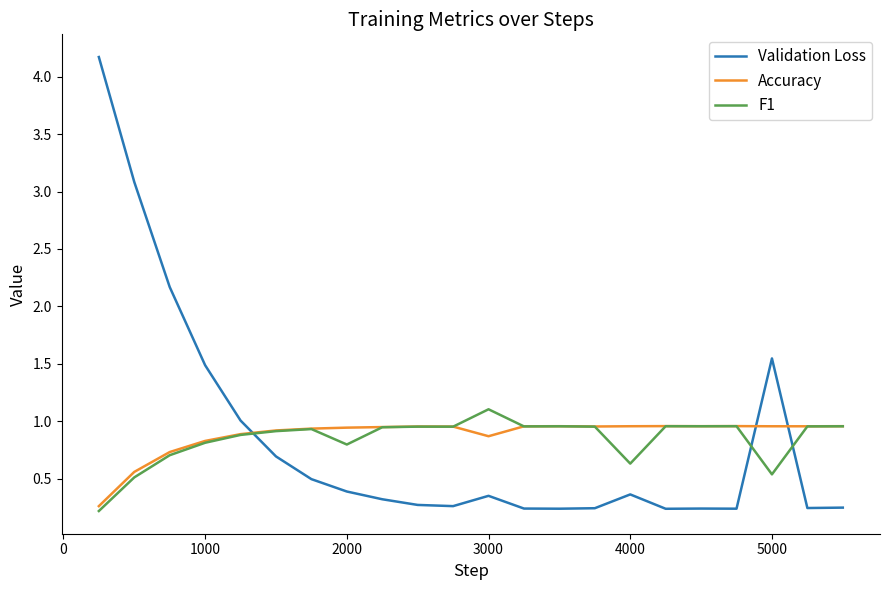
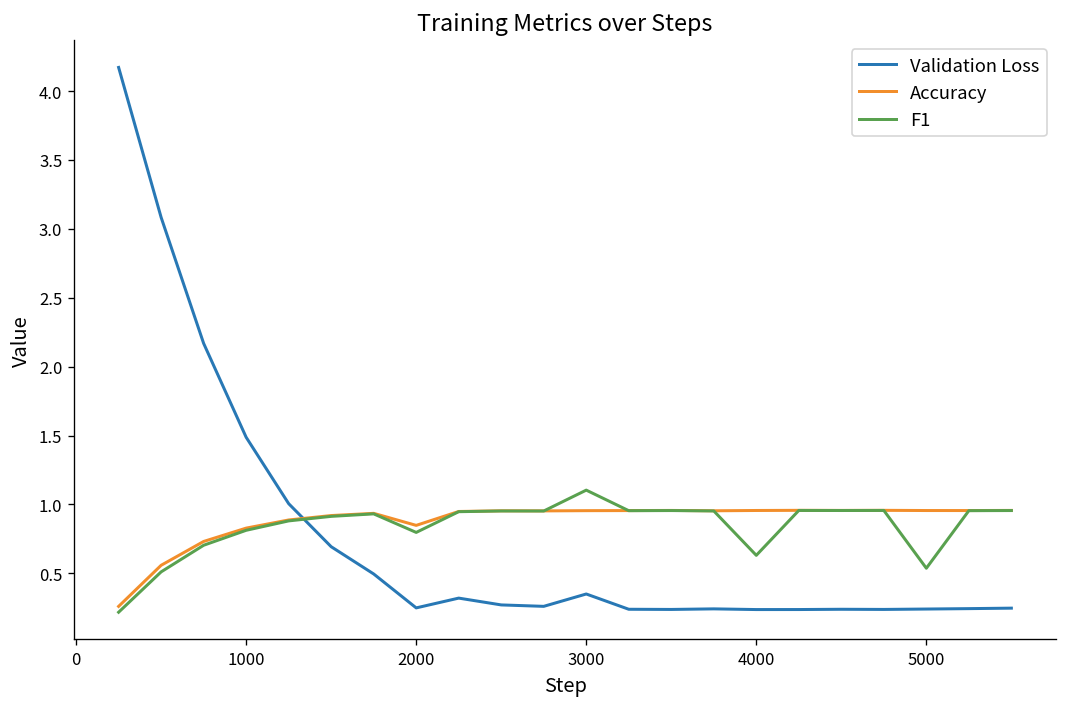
Validation Loss, 2000: 0.39 -> 0.25
Accuracy, 2000: 0.94 -> 0.85
Accuracy, 3000: 0.87 -> 0.96
Validation Loss, 4000: 0.36 -> 0.24
Validation Loss, 5000: 1.55 -> 0.24
